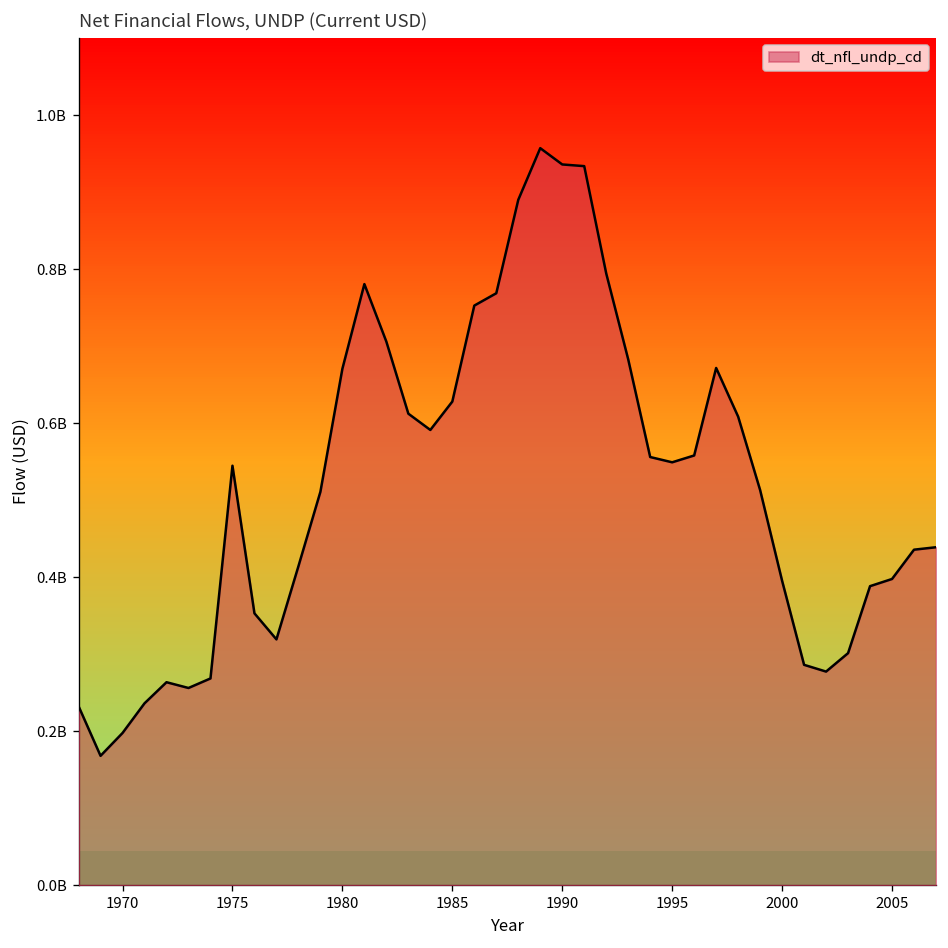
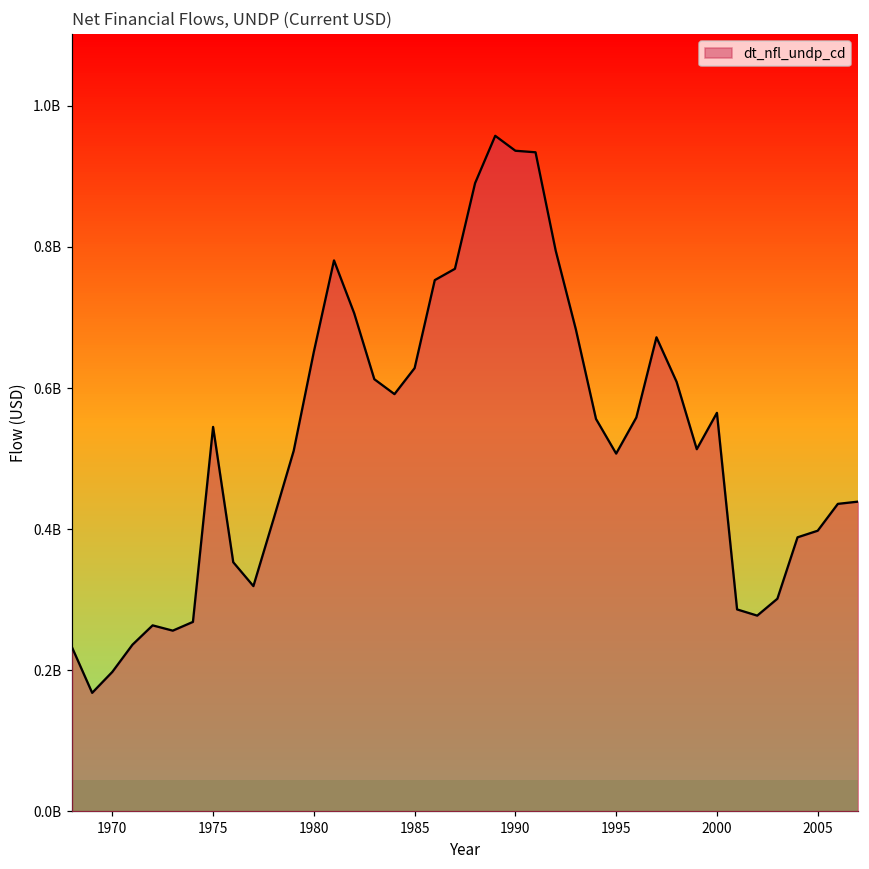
1980: 670000000 -> 650000000
1995: 550000000 -> 510000000
2000: 400000000 -> 560000000
